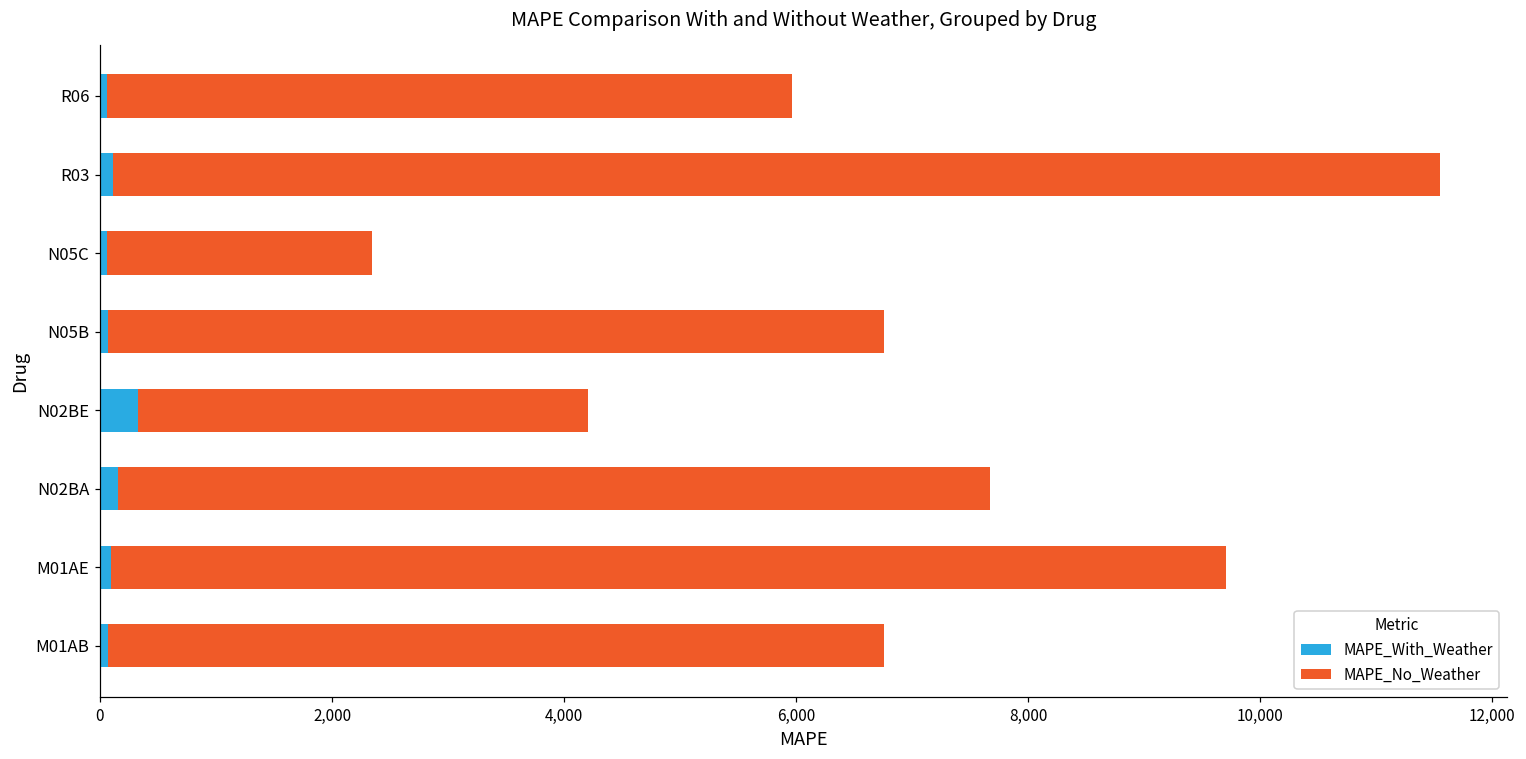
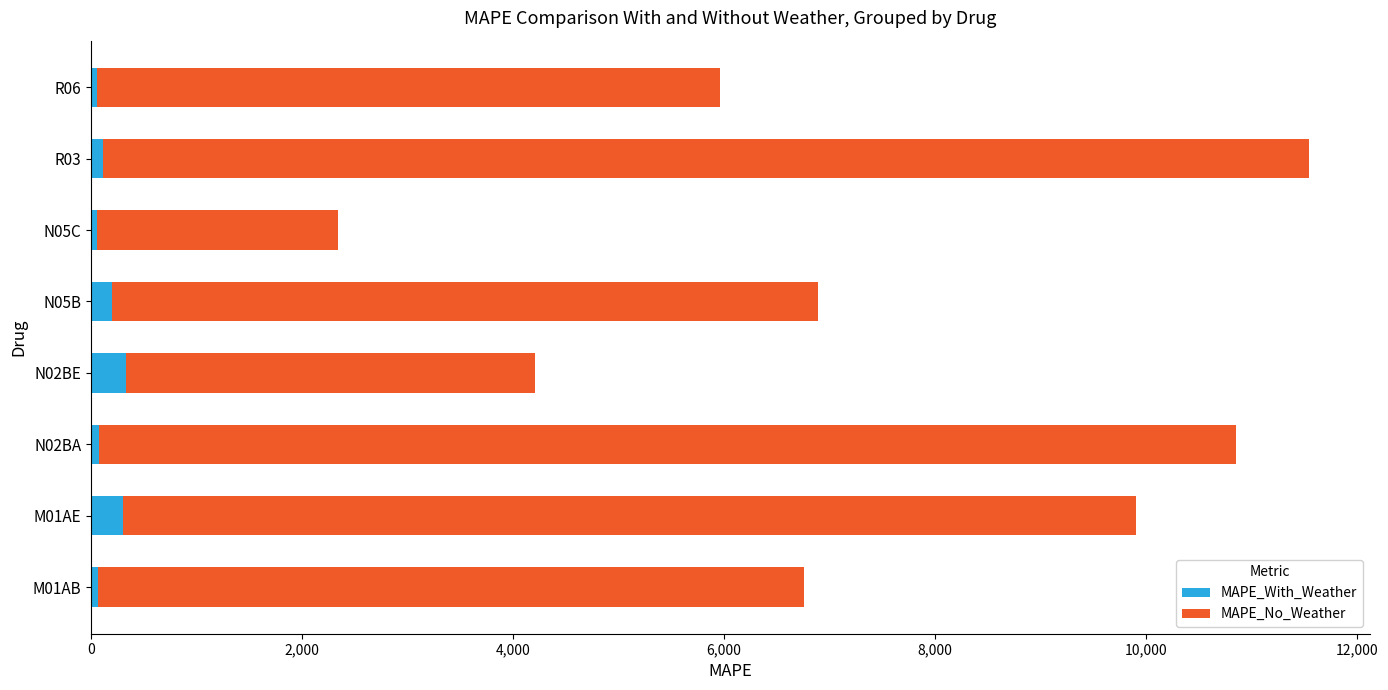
MAPE_With_Weather, N05B: 70 -> 200
MAPE_With_Weather, N02BA: 150 -> 80
MAPE_No_Weather, N02BA: 7,520 -> 10,780
MAPE_With_Weather, M01AE: 100 -> 300
